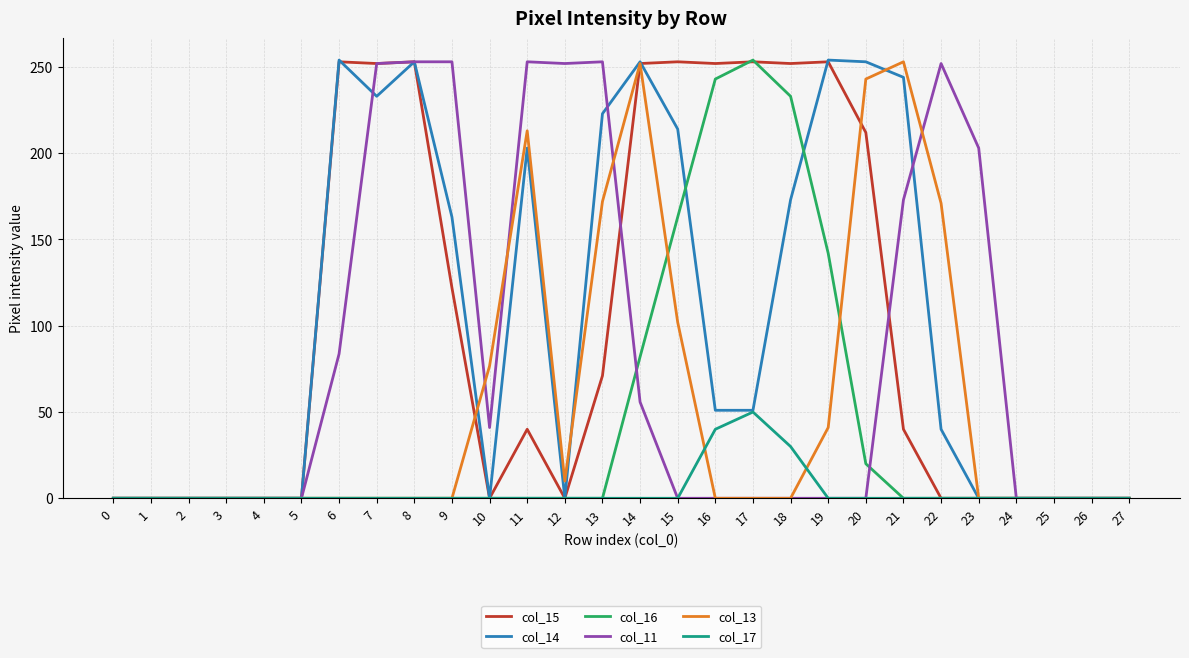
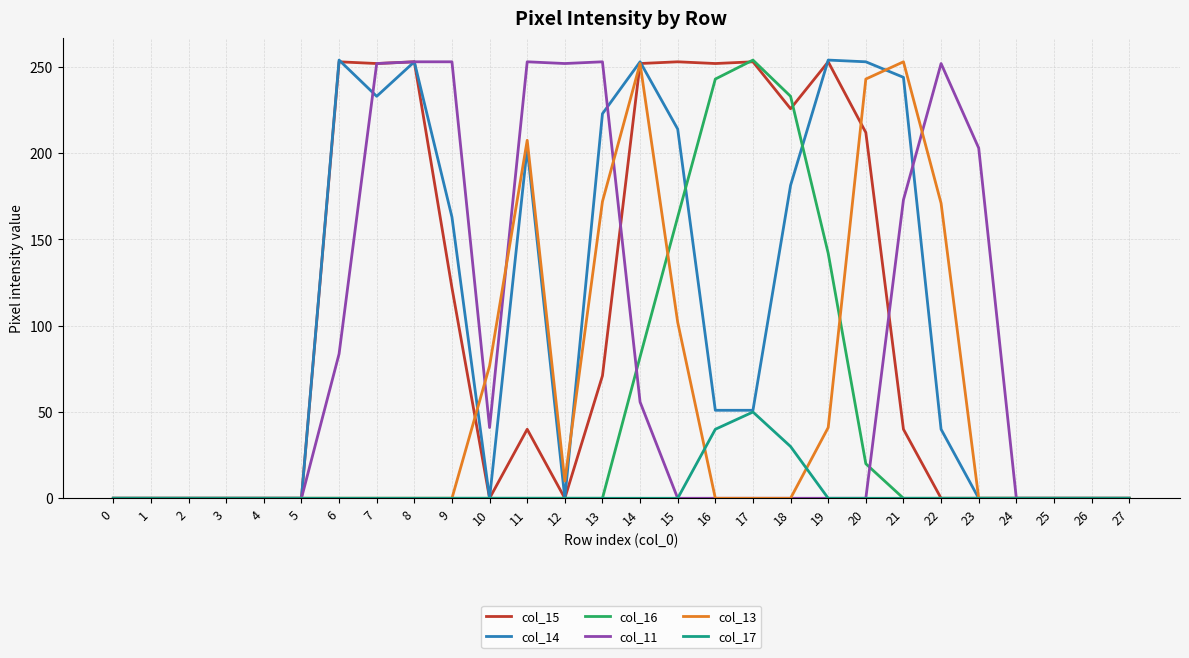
col_13, 11: 213 -> 208
col_15, 18: 252 -> 226
col_14, 18: 173 -> 181
